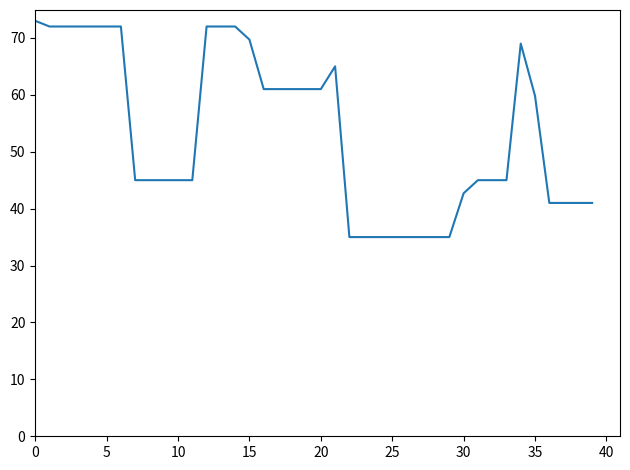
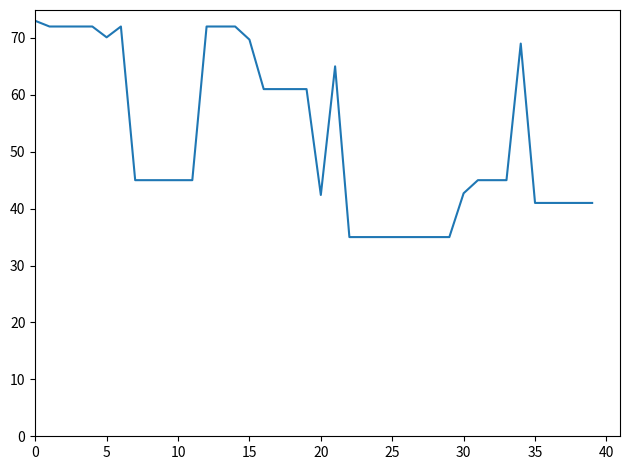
5: 72 -> 70
20: 61 -> 42
35: 60 -> 41
